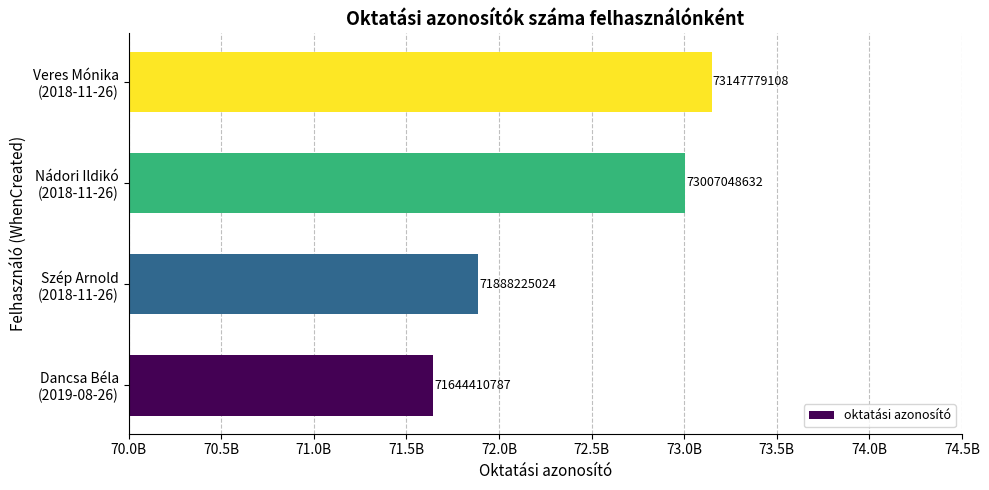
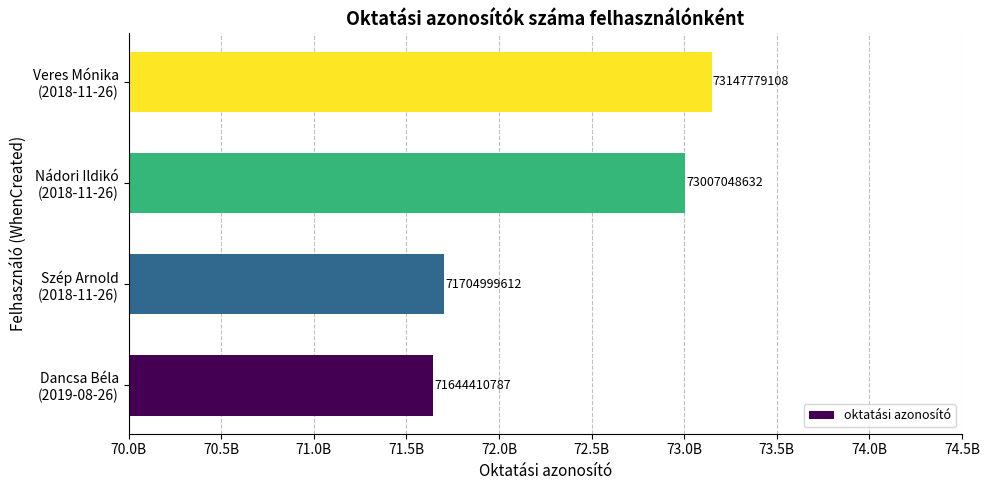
Szép Arnold (2018-11-26): 71888225024 -> 71704999612
